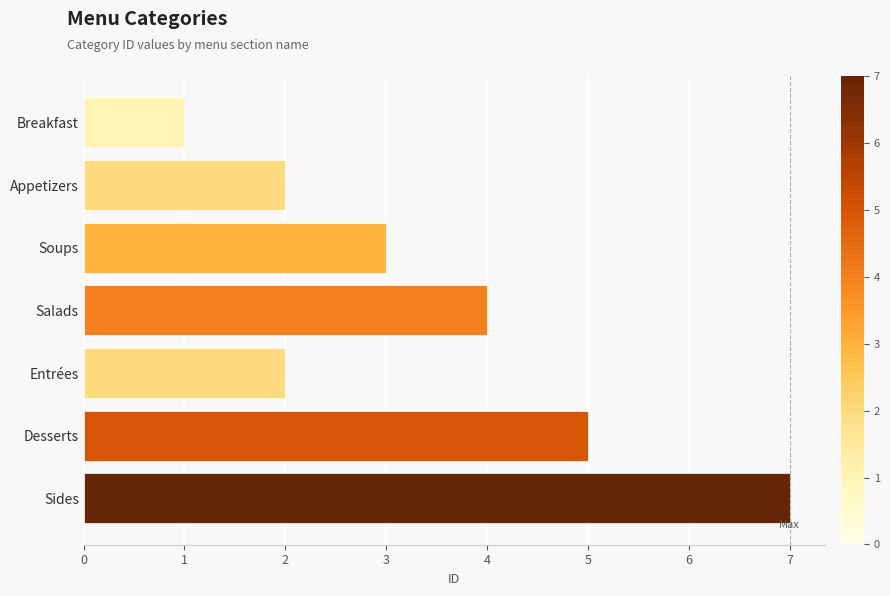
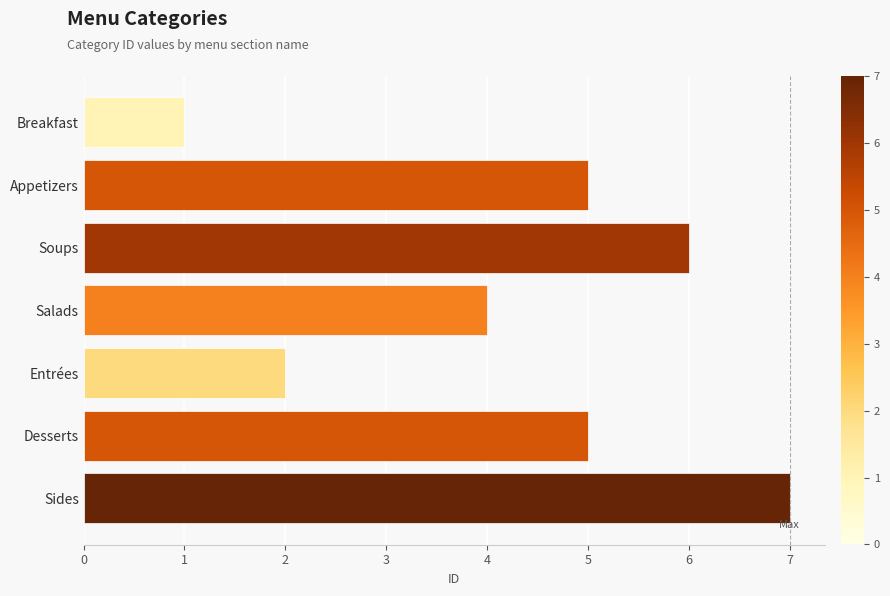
Appetizers: 2 -> 5
Soups: 3 -> 6
